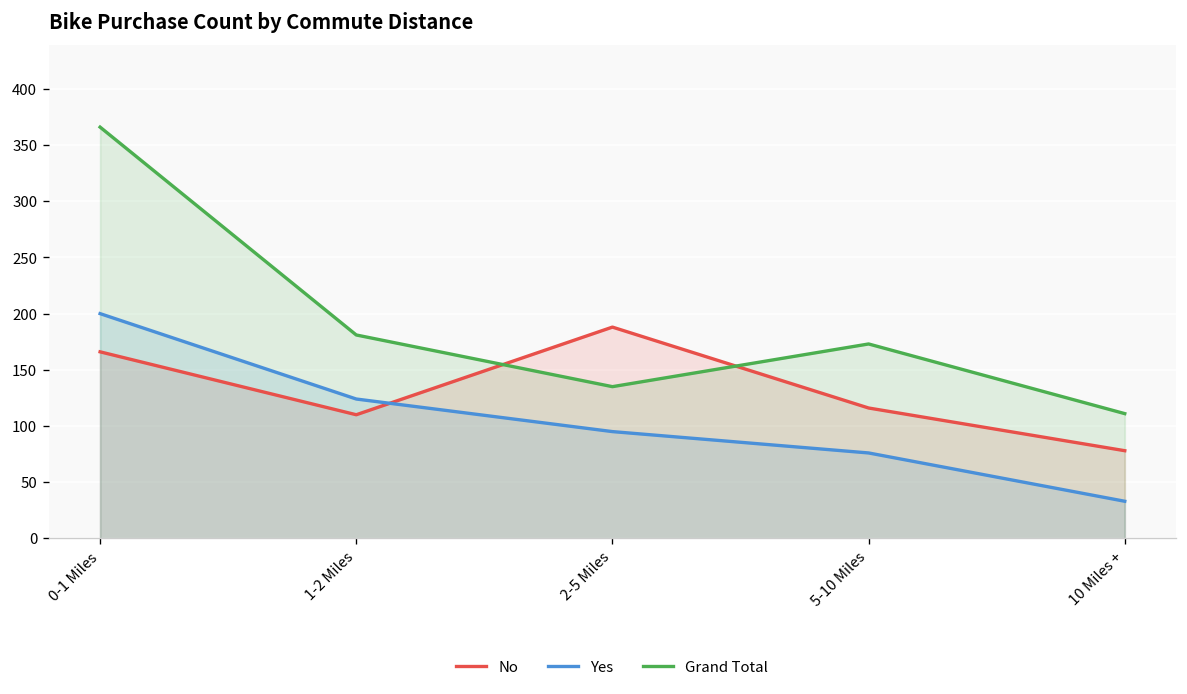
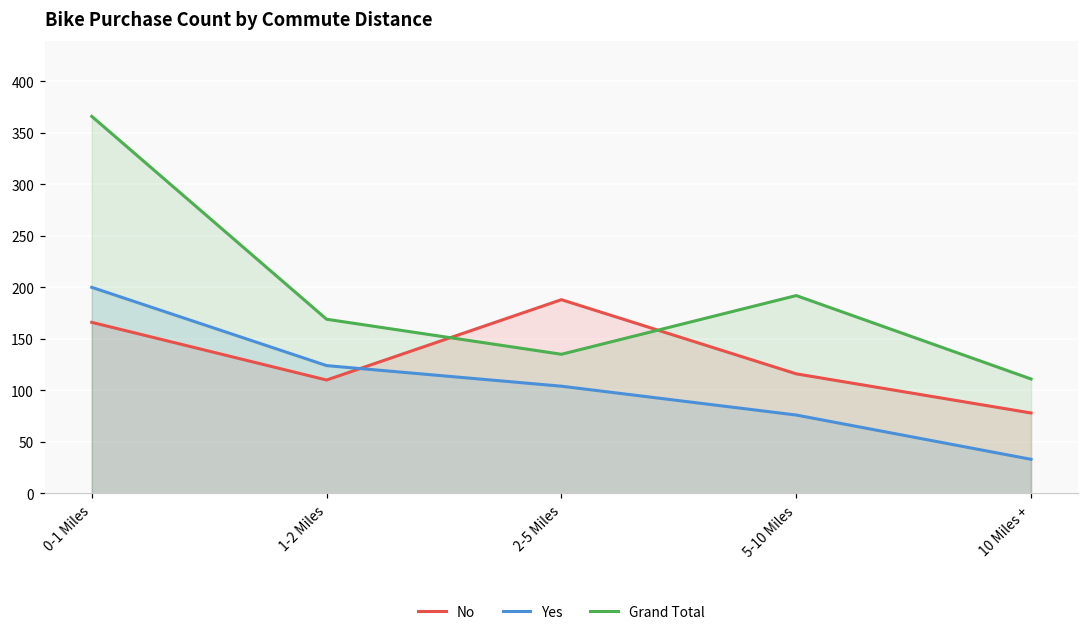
Grand Total, 1-2 Miles: 180 -> 170
Yes, 2-5 Miles: 95 -> 104
Grand Total, 5-10 Miles: 170 -> 190
